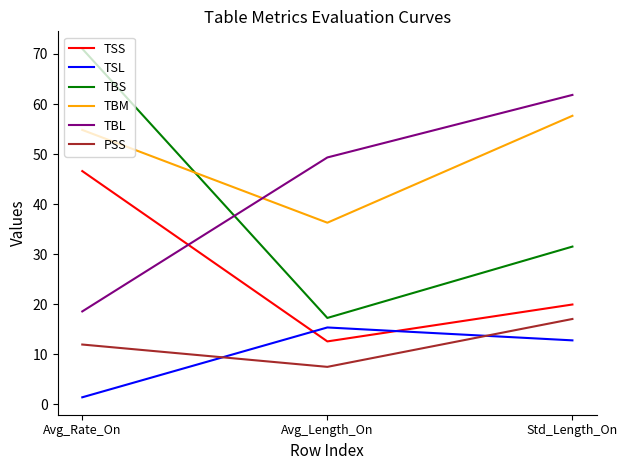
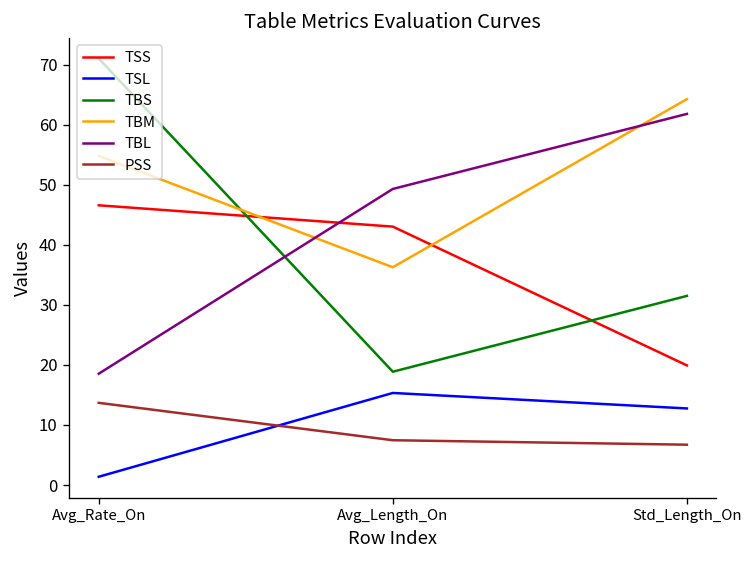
PSS, Avg_Rate_On: 12 -> 14
TSS, Avg_Length_On: 13 -> 43
TBS, Avg_Length_On: 17 -> 19
TBM, Std_Length_On: 58 -> 64
PSS, Std_Length_On: 17 -> 7
